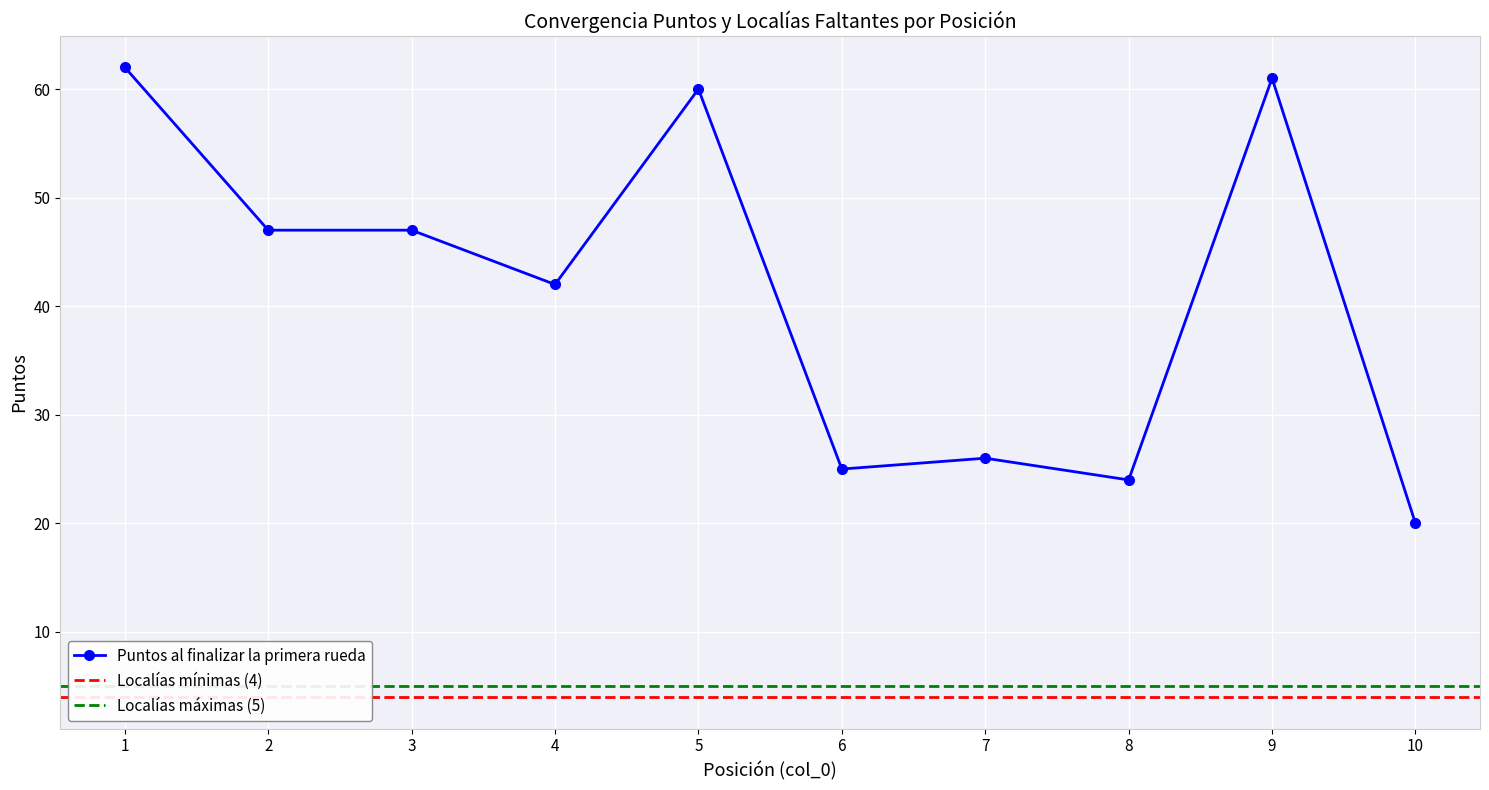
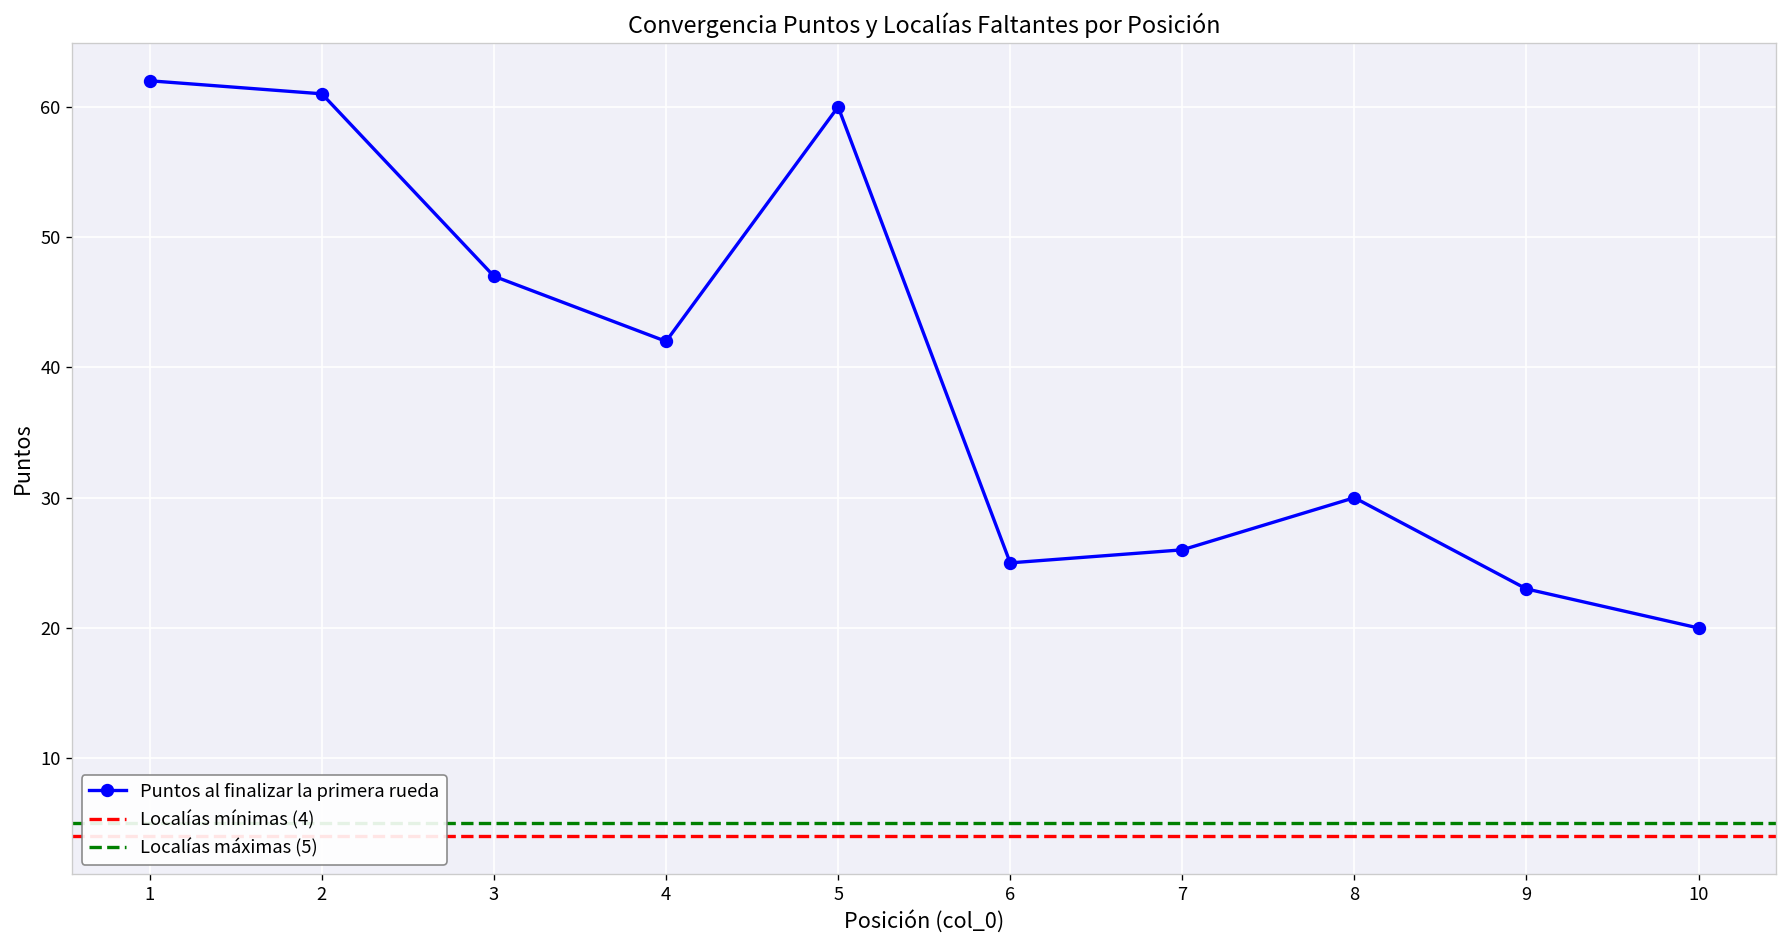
2: 47 -> 61
8: 24 -> 30
9: 61 -> 23
